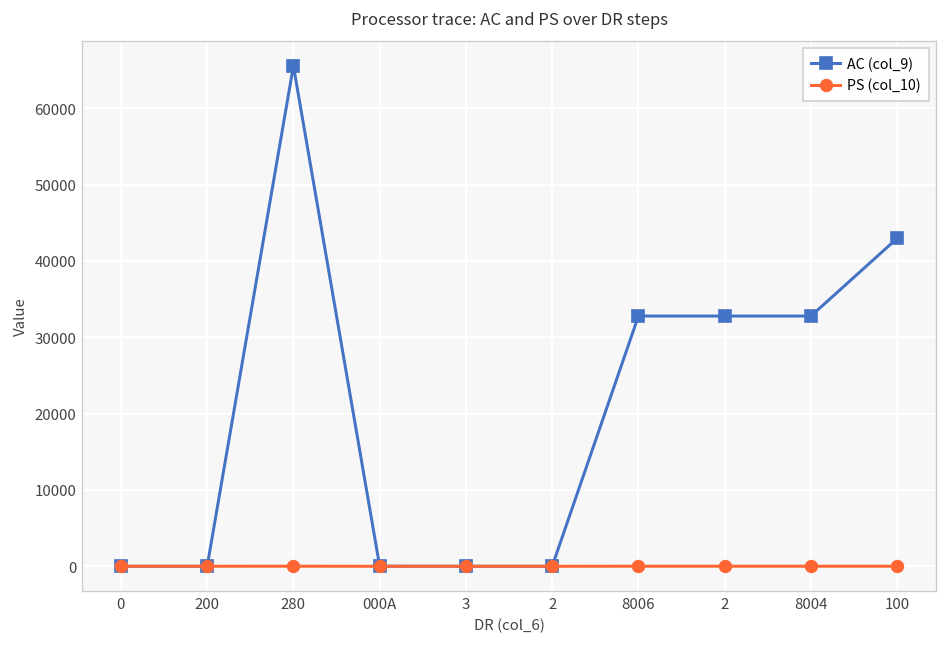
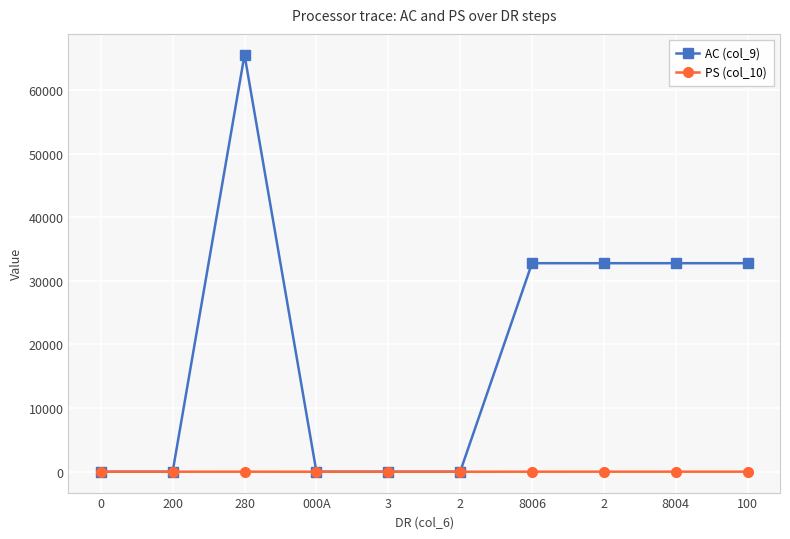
AC (col_9), 100: 43000 -> 33000
